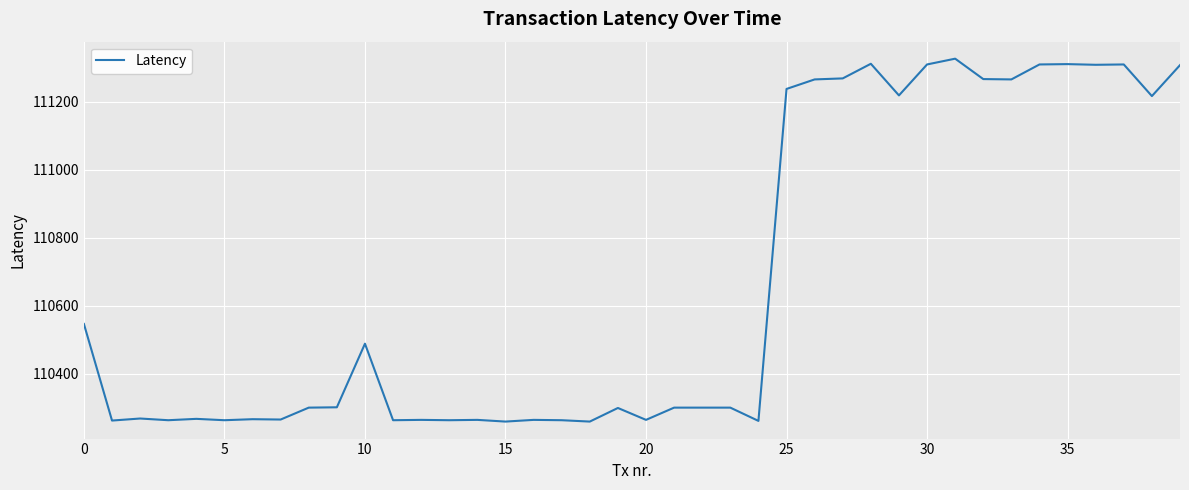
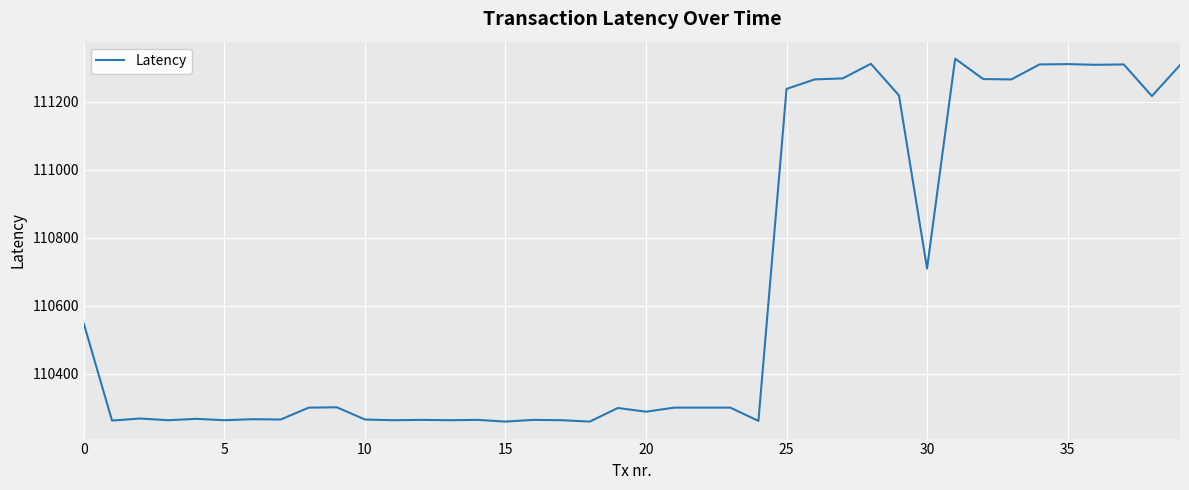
10: 110490 -> 110270
20: 110260 -> 110290
30: 111310 -> 110710
